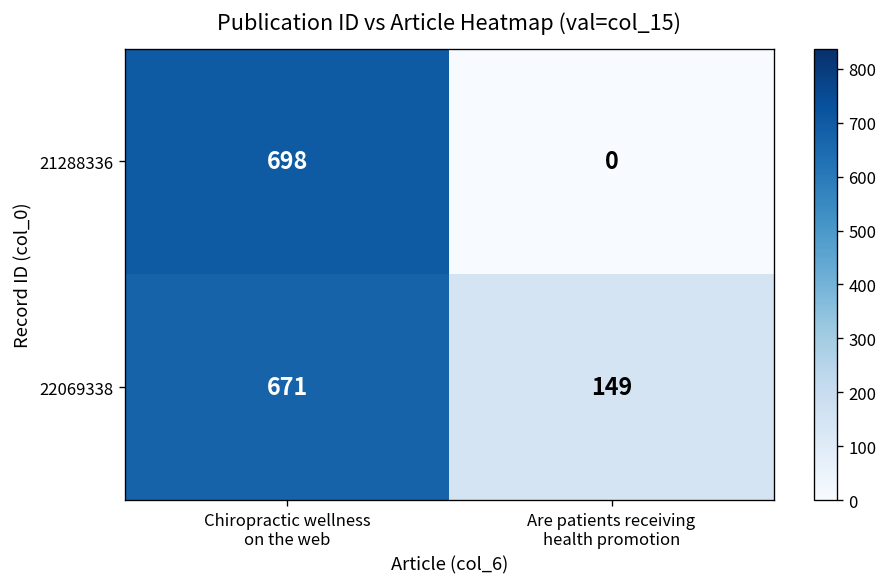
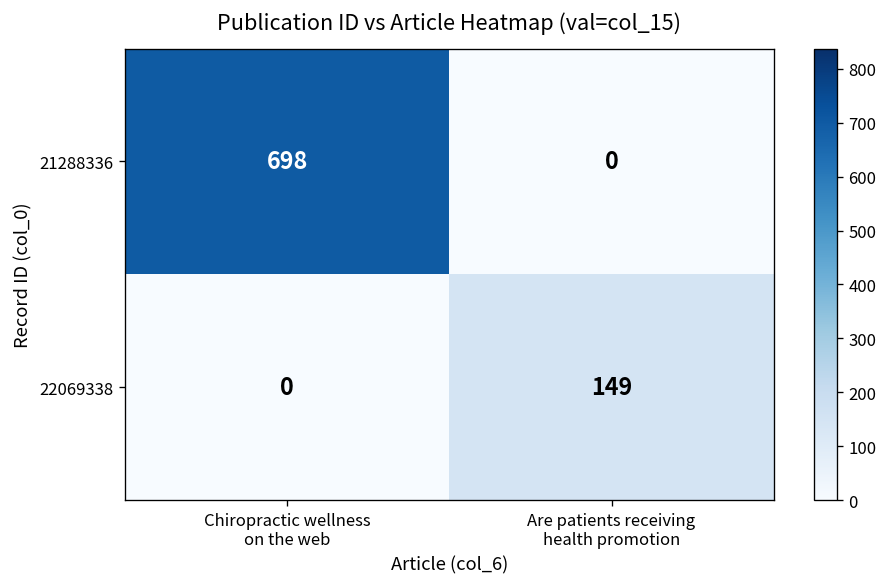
22069338, Chiropractic wellness on the web: 671 -> 0
